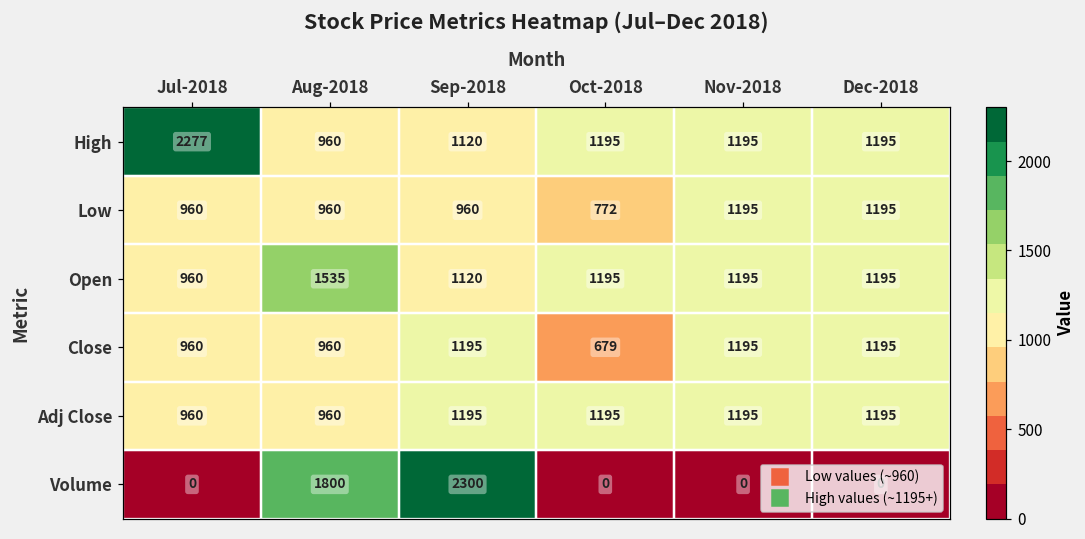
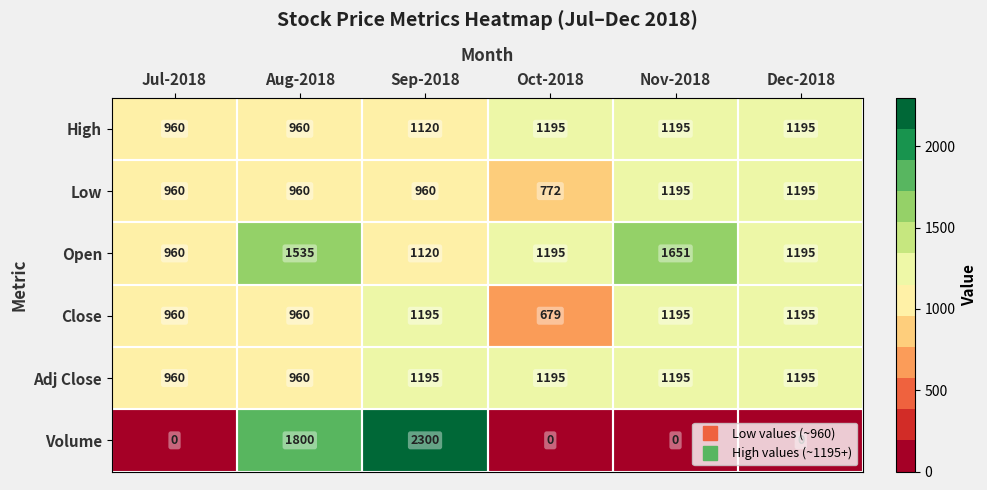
High, Jul-2018: 2277 -> 960
Open, Nov-2018: 1195 -> 1651
